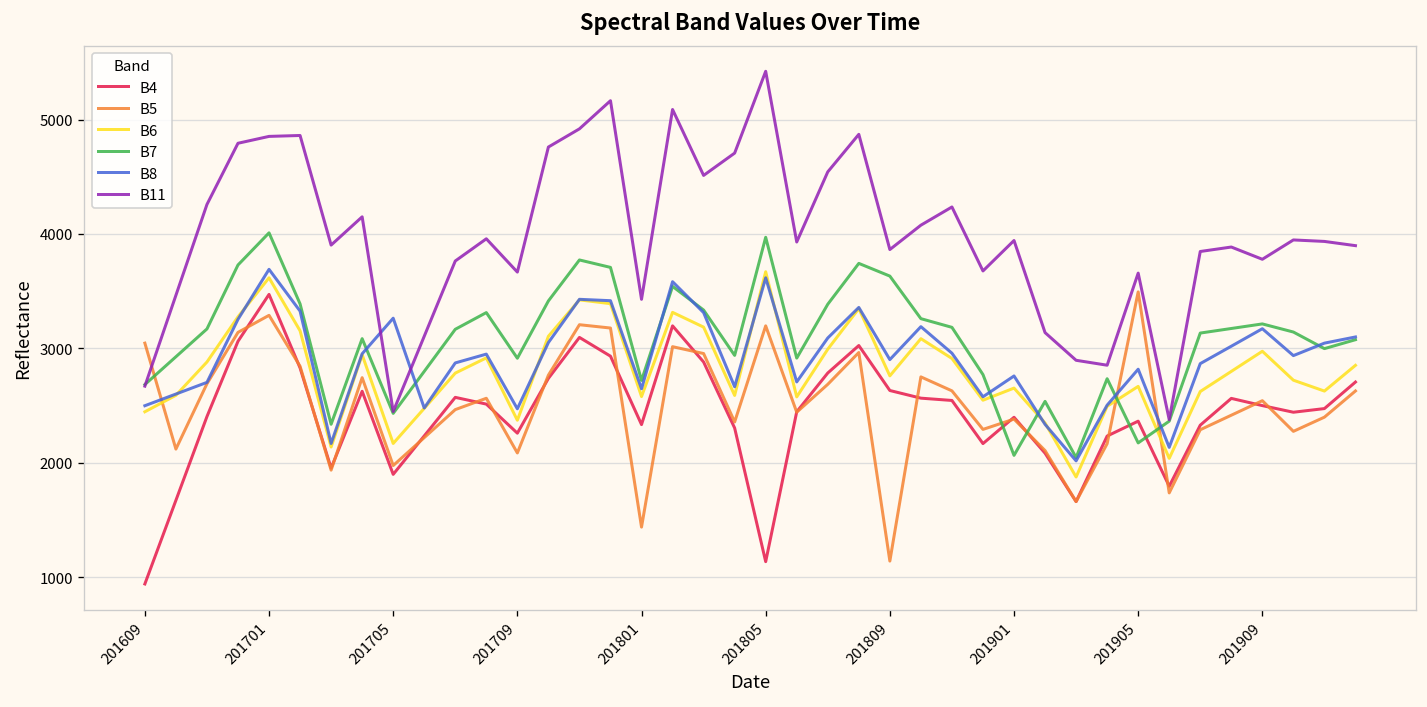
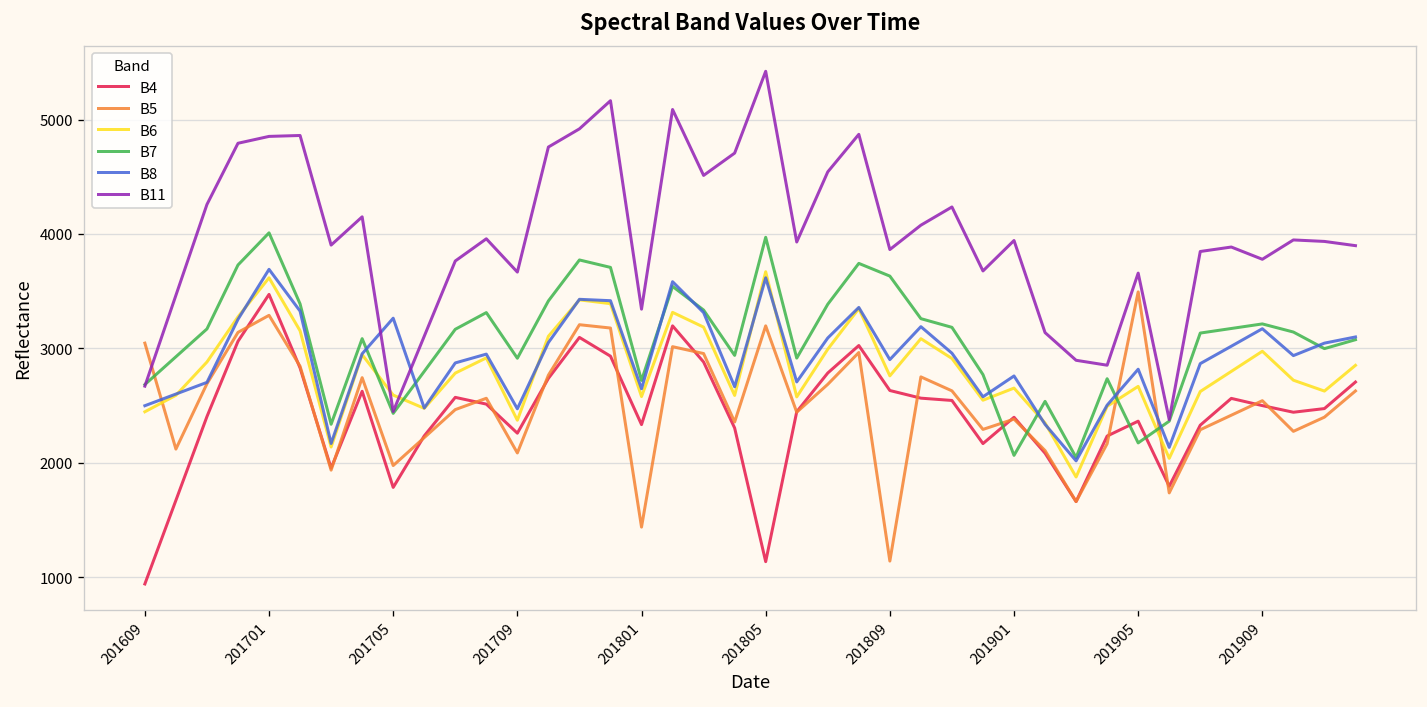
B4, 201705: 1900 -> 1800
B6, 201705: 2200 -> 2600
B11, 201801: 3400 -> 3300
